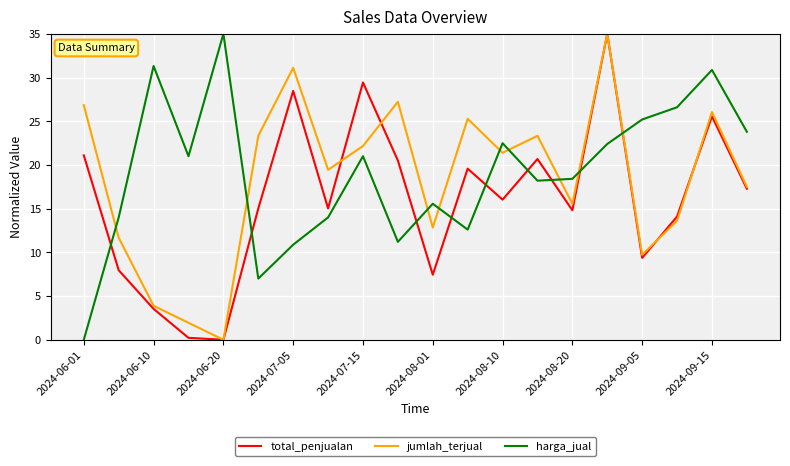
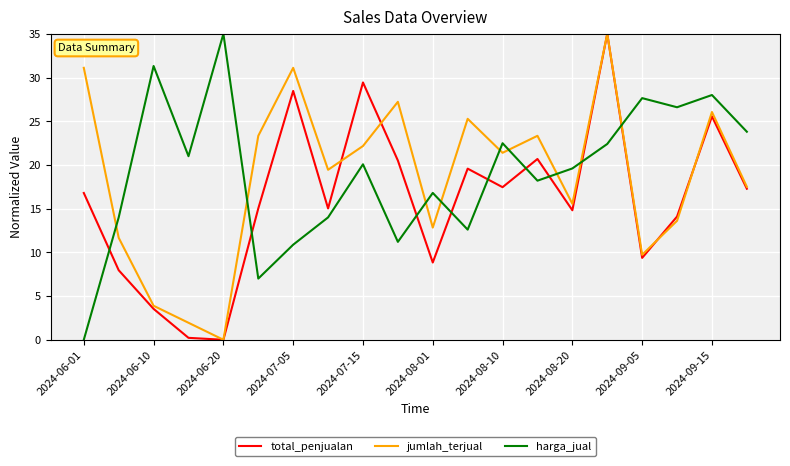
total_penjualan, 2024-06-01: 21 -> 17
jumlah_terjual, 2024-06-01: 27 -> 31
harga_jual, 2024-07-15: 21 -> 20
total_penjualan, 2024-08-01: 7 -> 9
harga_jual, 2024-08-01: 16 -> 17
total_penjualan, 2024-08-10: 16 -> 17
harga_jual, 2024-08-20: 18 -> 20
harga_jual, 2024-09-05: 25 -> 28
harga_jual, 2024-09-15: 31 -> 28
